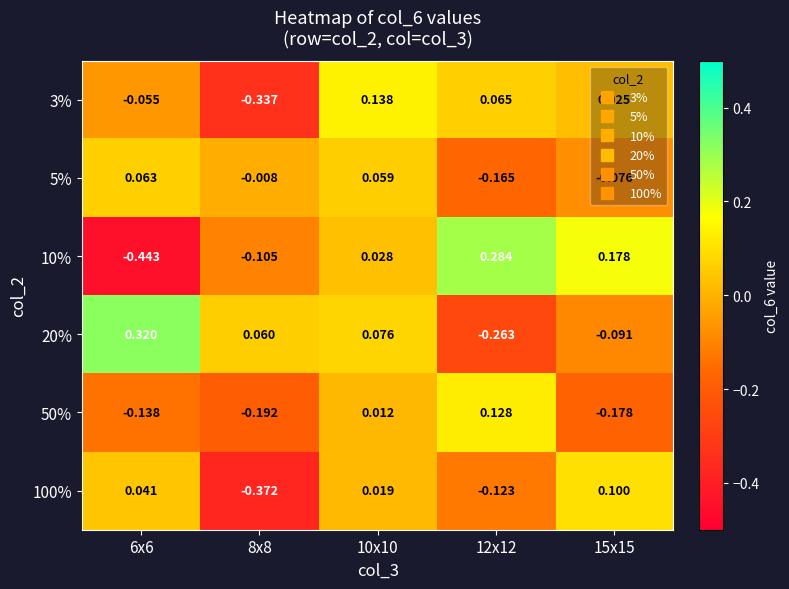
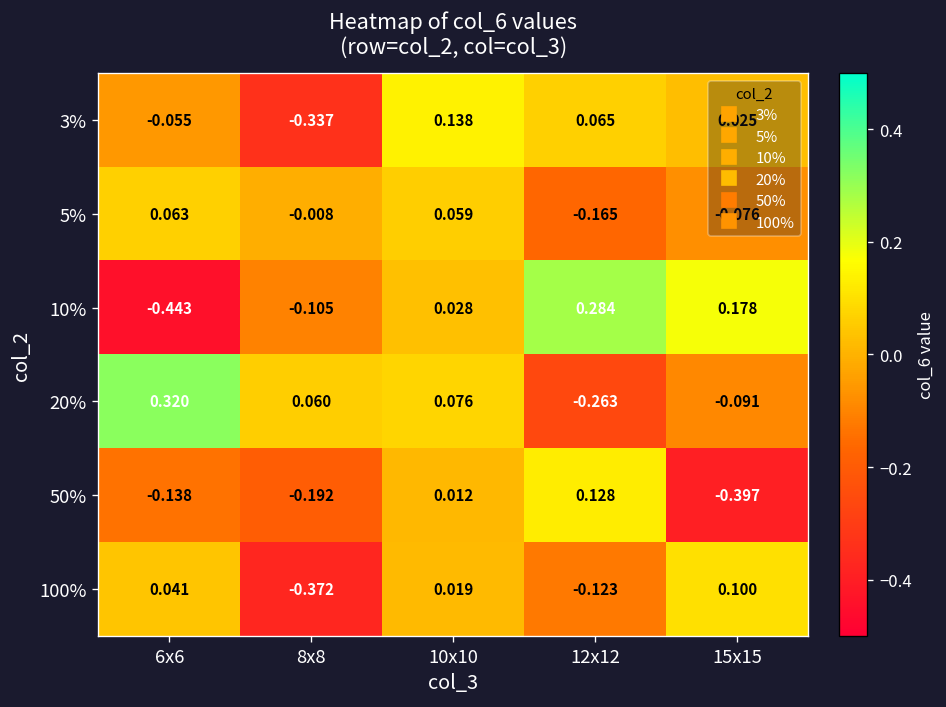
50%, 15x15: -0.178 -> -0.397
